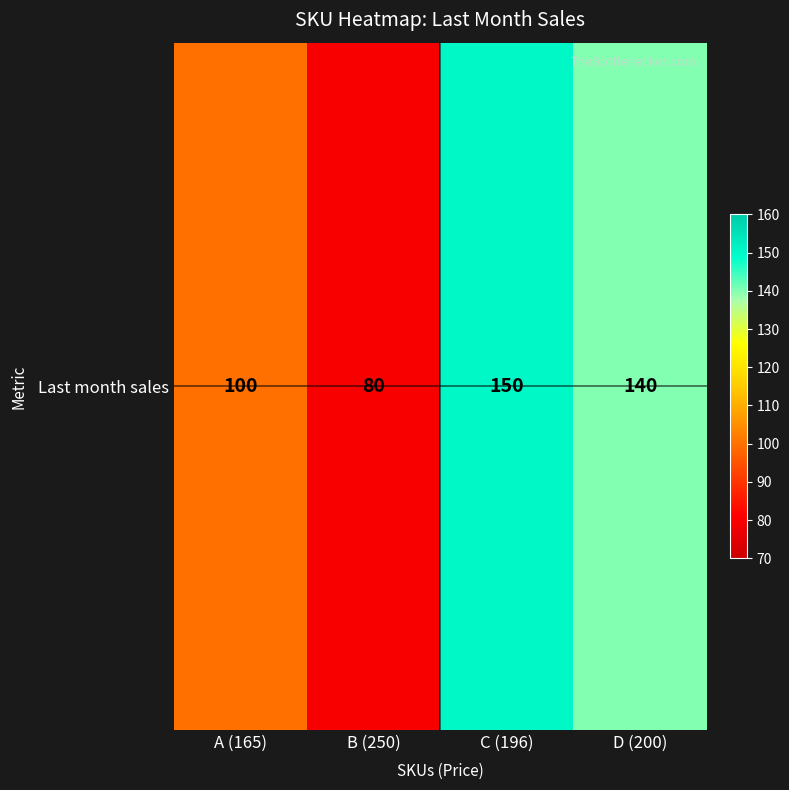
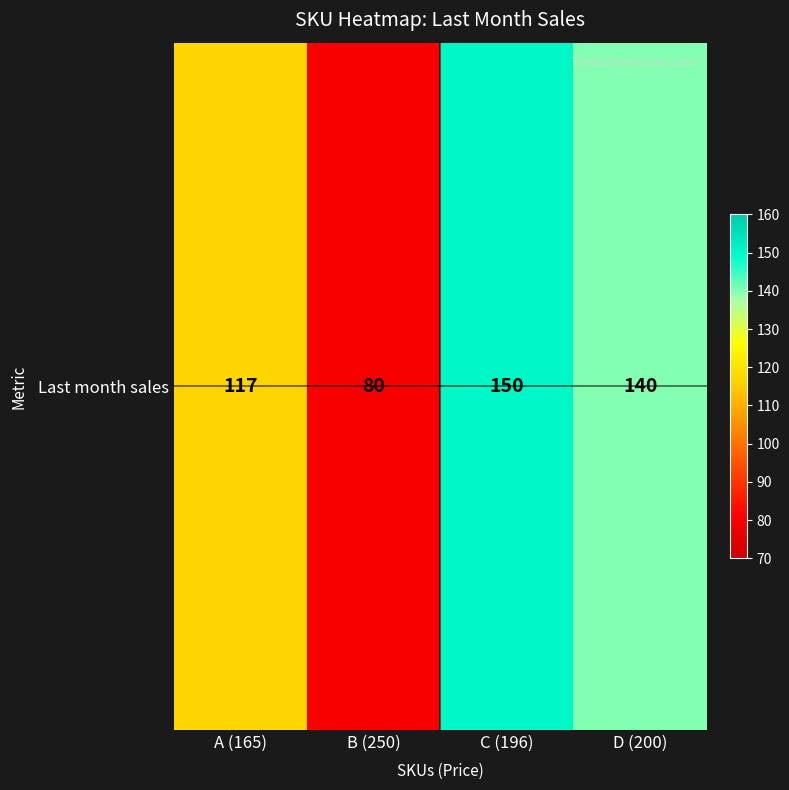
Last month sales, A (165): 100 -> 117
